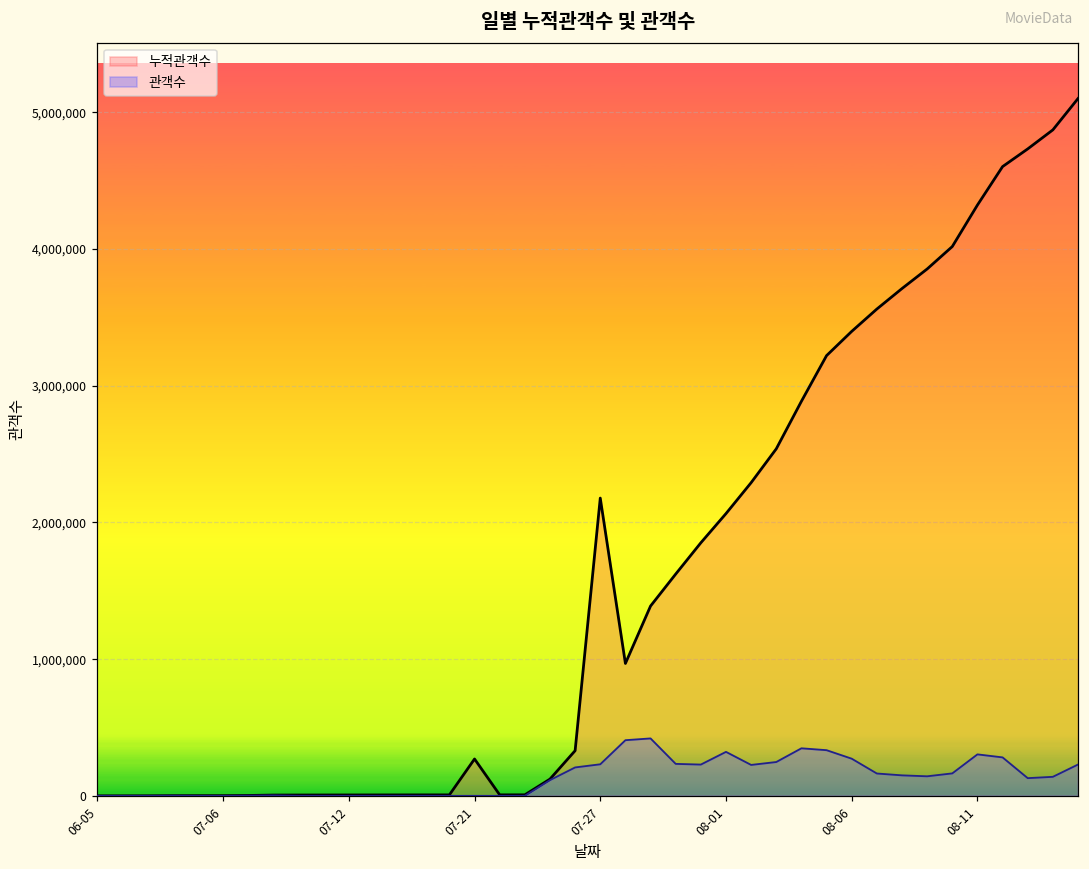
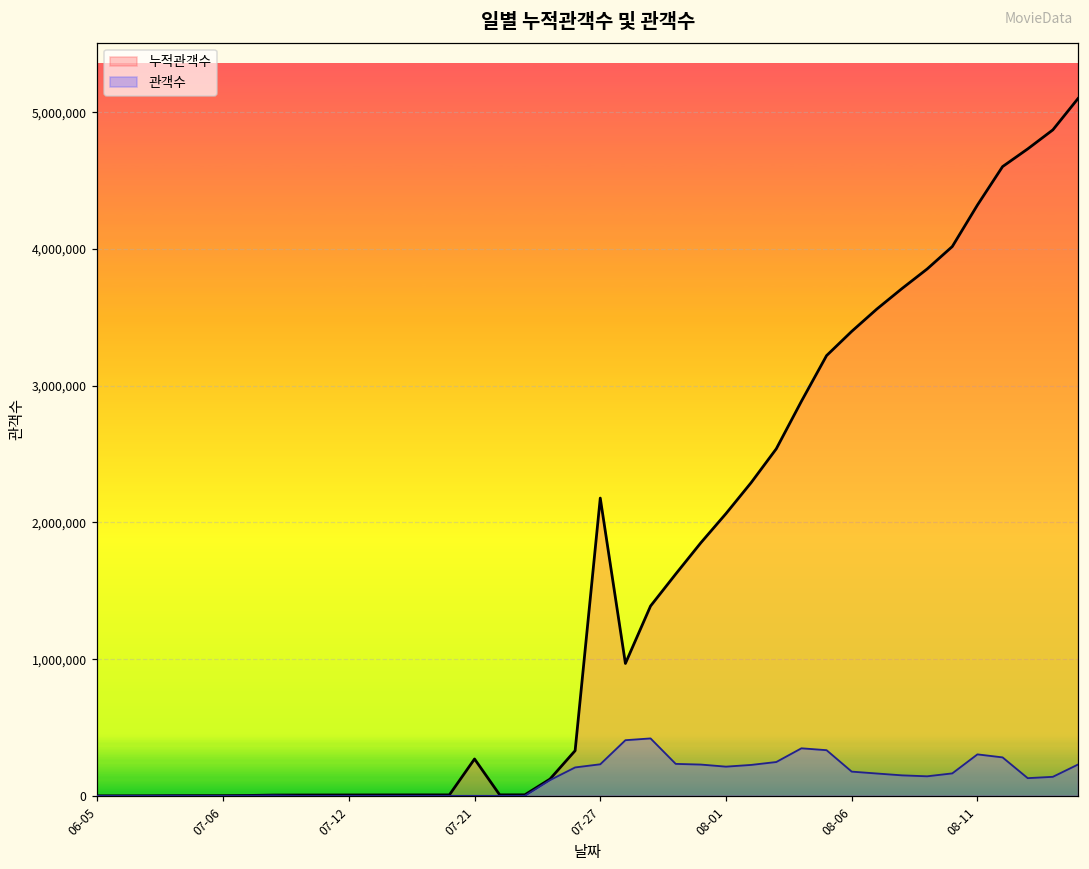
관객수, 08-01: 320,000 -> 210,000
관객수, 08-06: 270,000 -> 180,000
